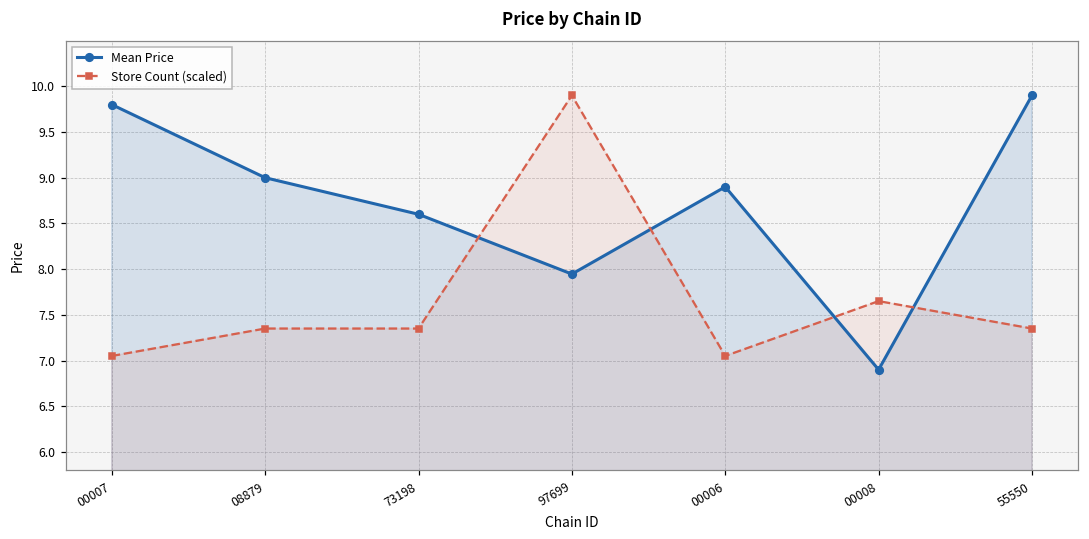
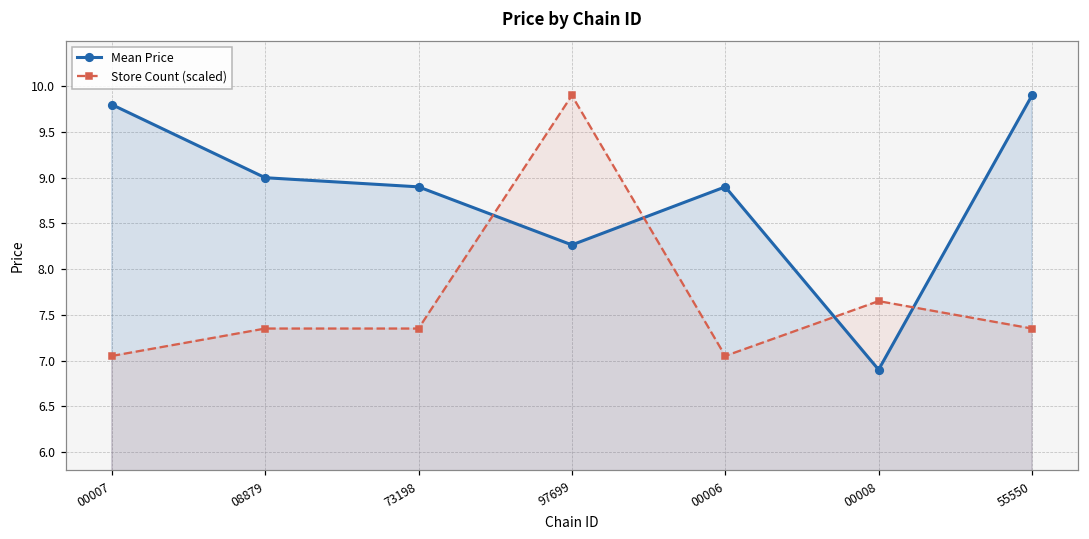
Mean Price, 73198: 8.6 -> 8.9
Mean Price, 97699: 7.9 -> 8.3
